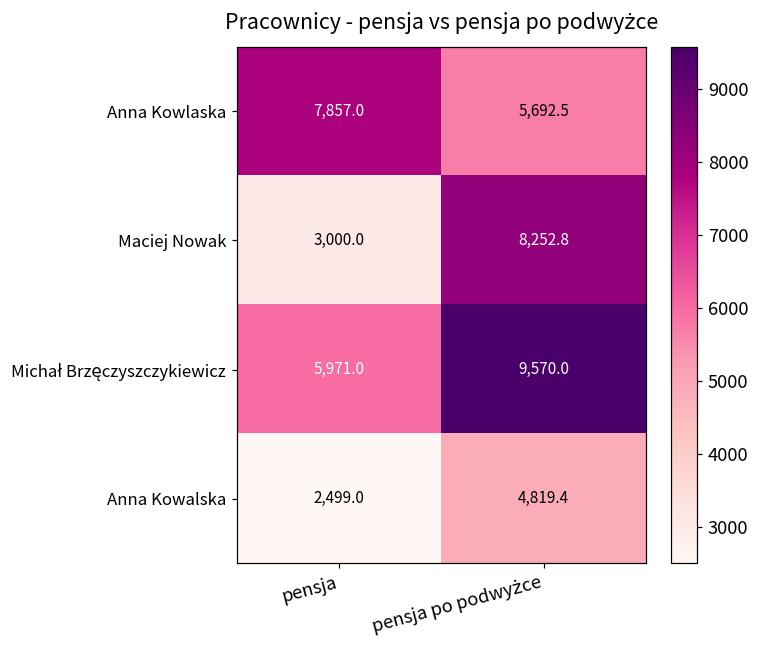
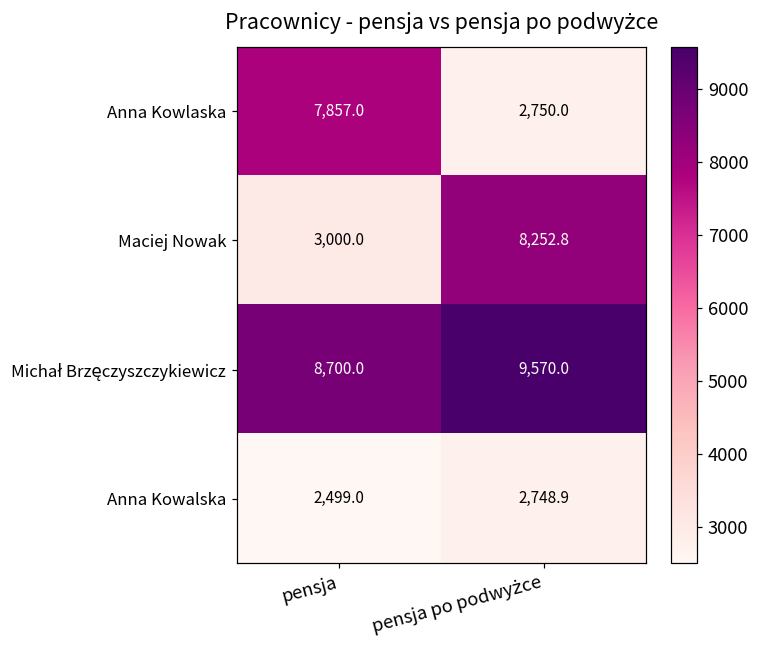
Anna Kowlaska, pensja po podwyżce: 5,692.5 -> 2,750.0
Michał Brzęczyszczykiewicz, pensja: 5,971.0 -> 8,700.0
Anna Kowalska, pensja po podwyżce: 4,819.4 -> 2,748.9
